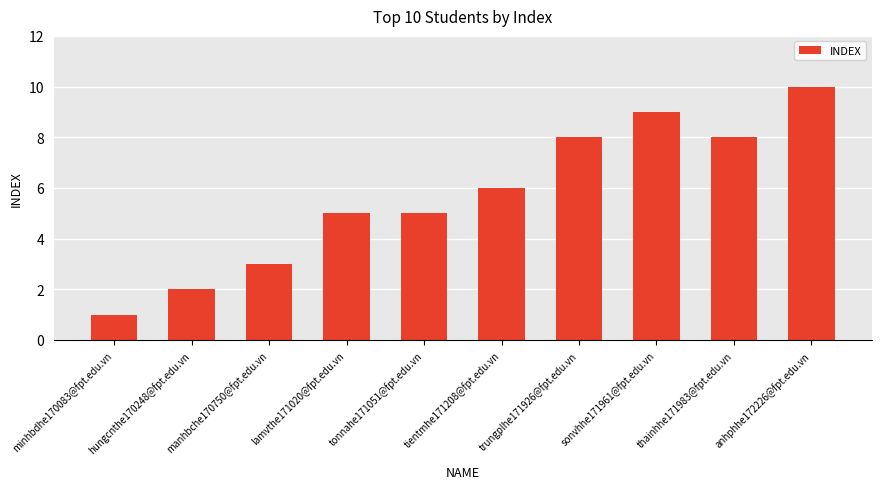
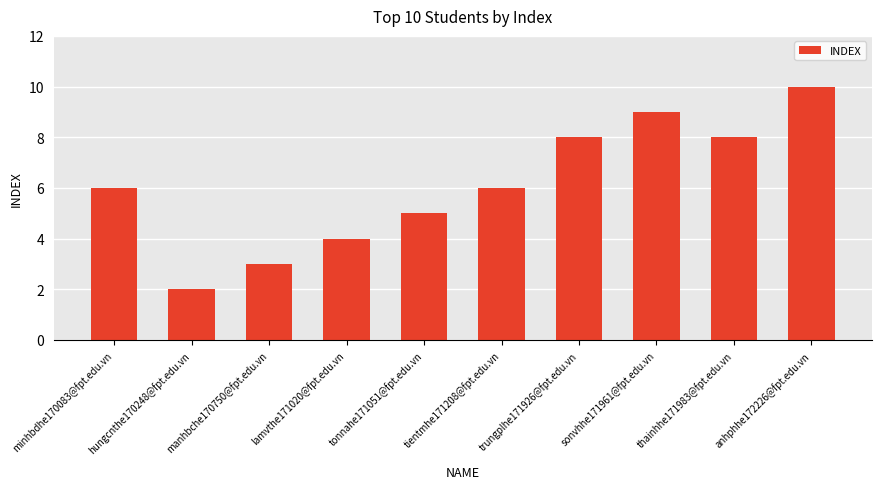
minhbdhe170083@fpt.edu.vn: 1 -> 6
lamvthe171020@fpt.edu.vn: 5 -> 4
